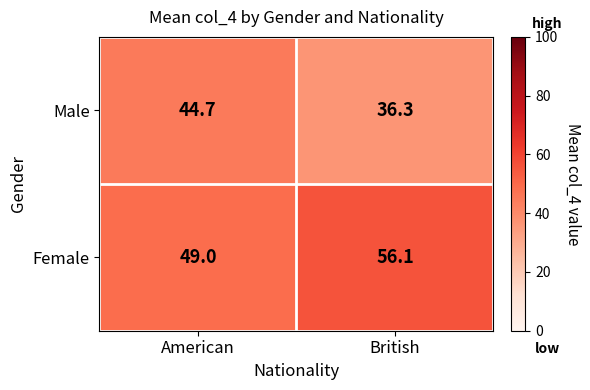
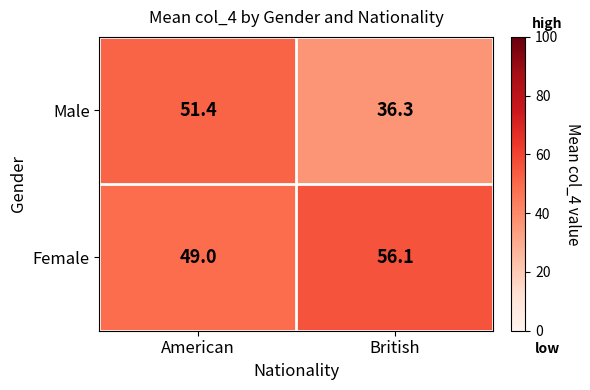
Male, American: 44.7 -> 51.4
